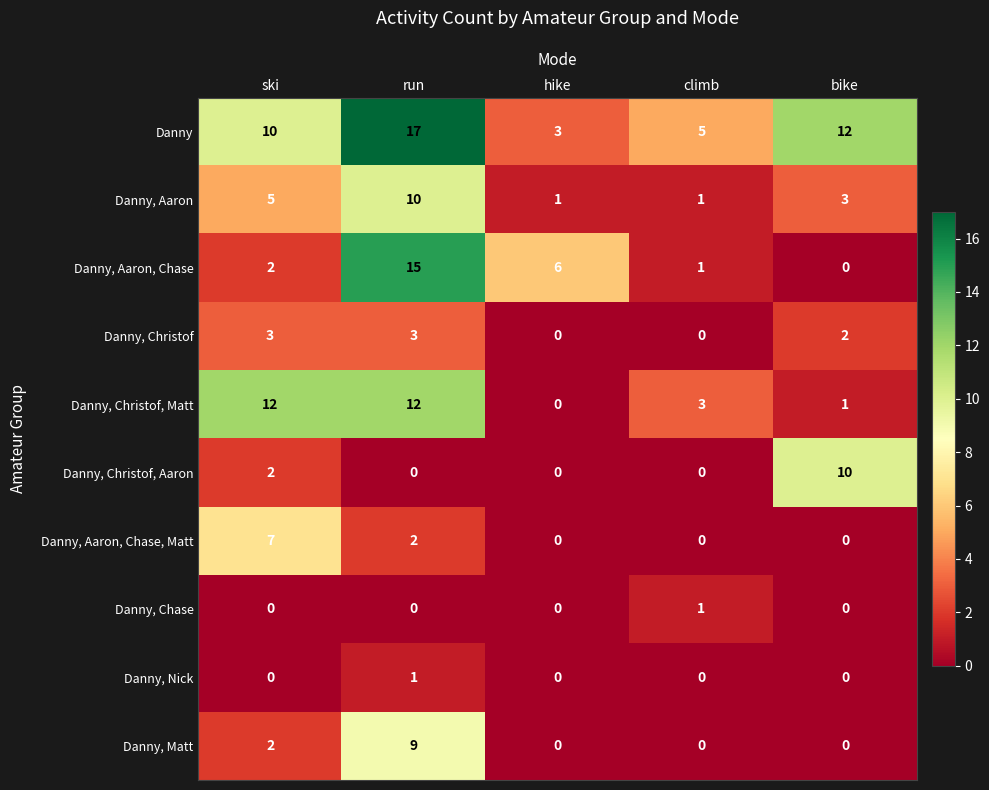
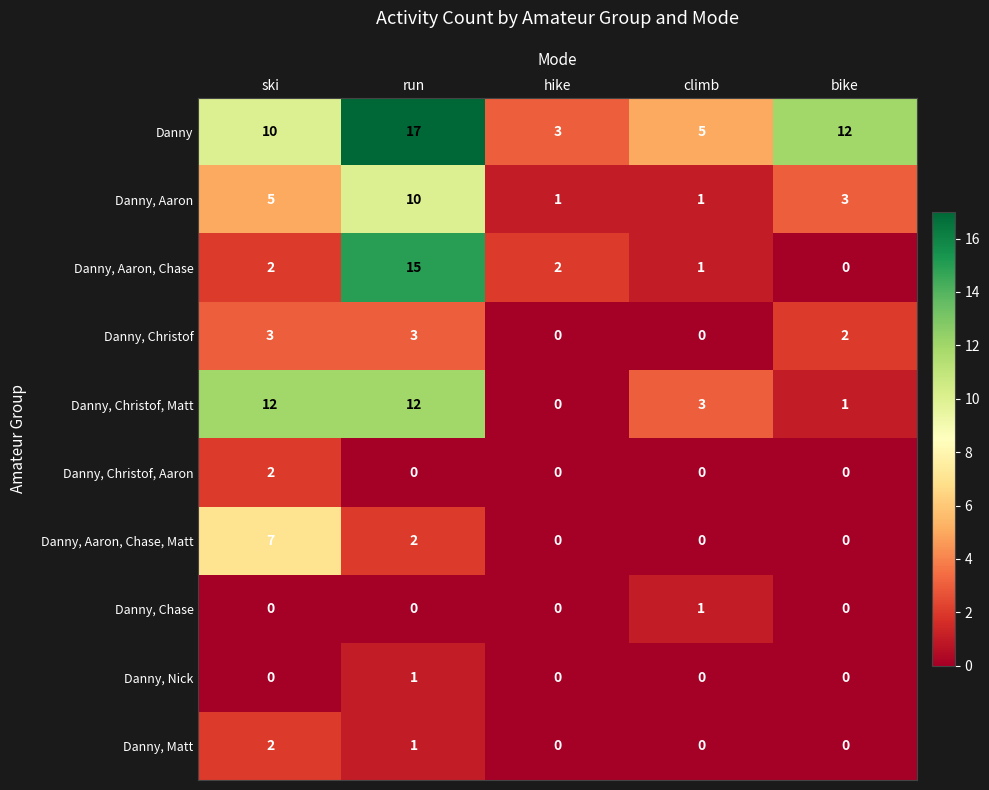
Danny, Aaron, Chase, hike: 6 -> 2
Danny, Christof, Aaron, bike: 10 -> 0
Danny, Matt, run: 9 -> 1
